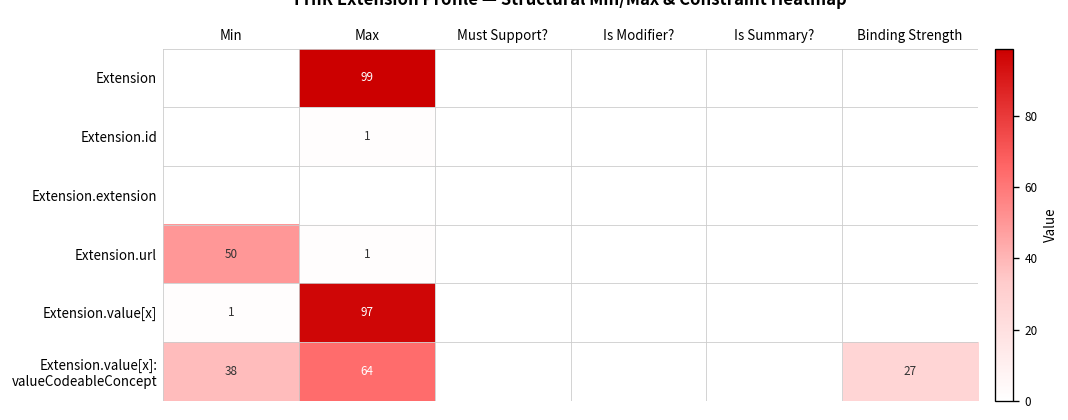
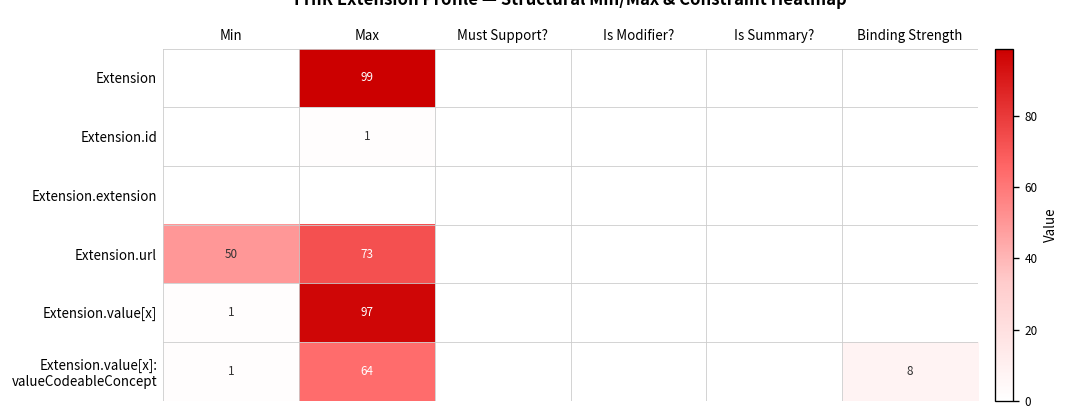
Extension.url, Max: 1 -> 73
Extension.value[x]: valueCodeableConcept, Min: 38 -> 1
Extension.value[x]: valueCodeableConcept, Binding Strength: 27 -> 8
